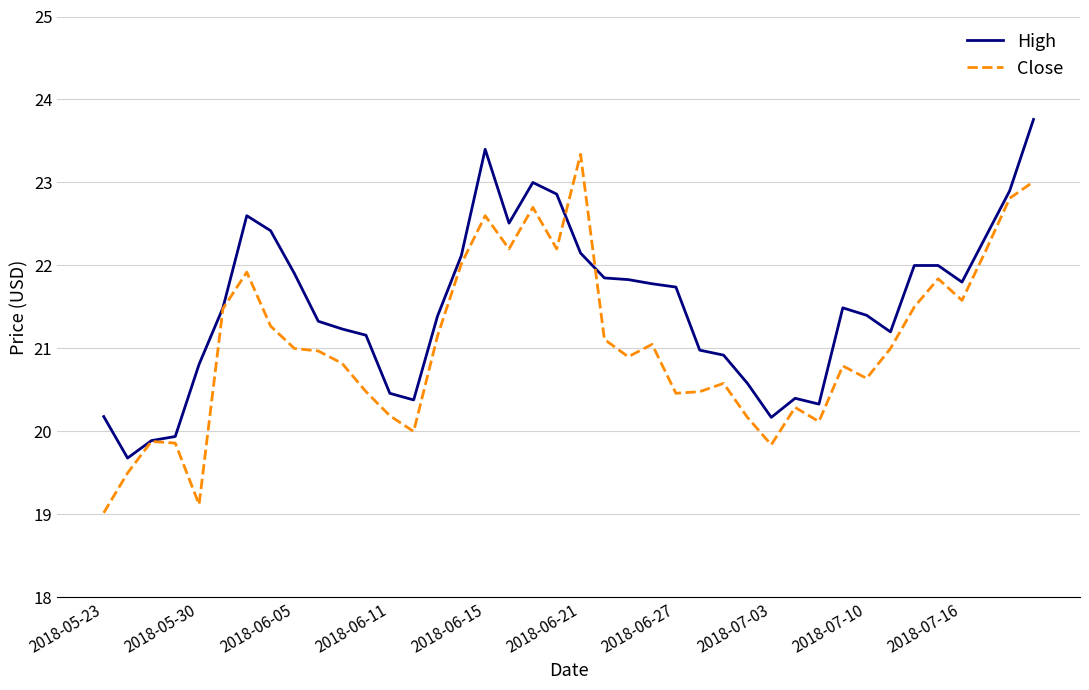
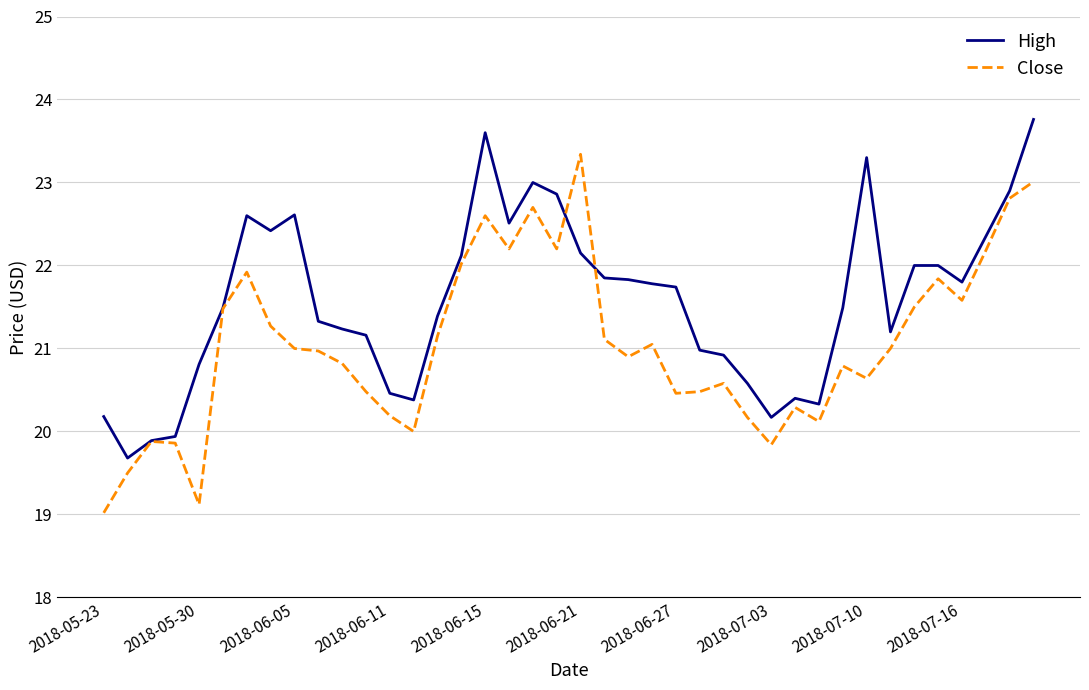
High, 2018-06-05: 21.9 -> 22.6
High, 2018-06-15: 23.4 -> 23.6
High, 2018-07-10: 21.4 -> 23.3
